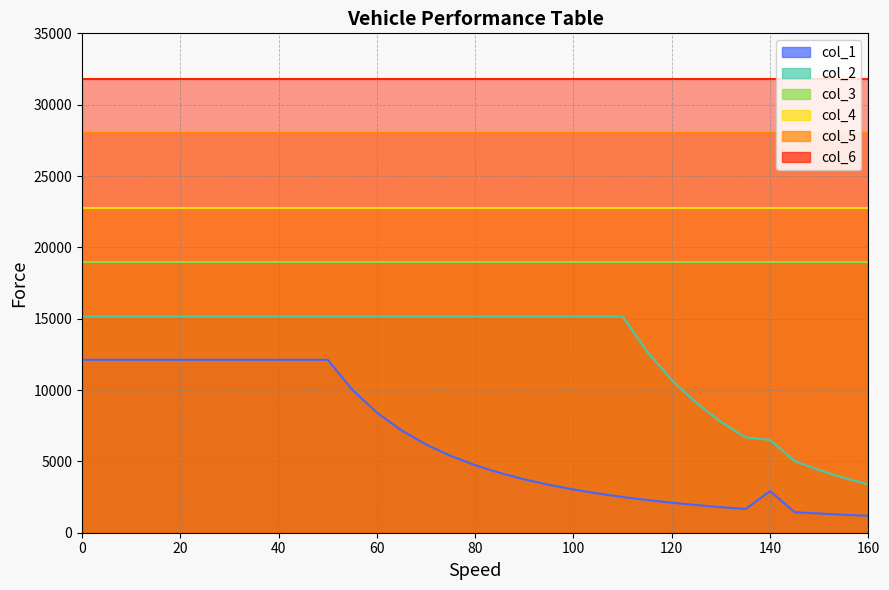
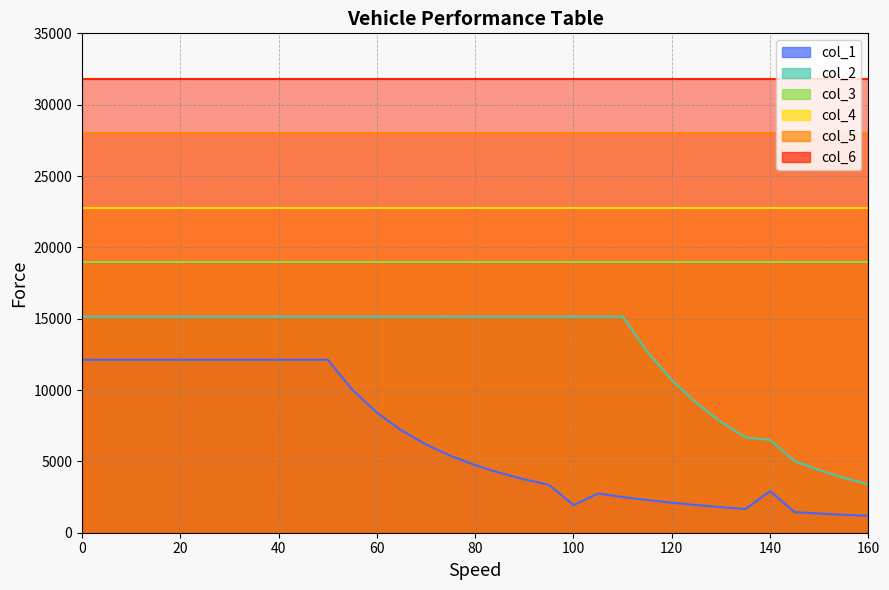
col_1, 100: 3000 -> 1900
